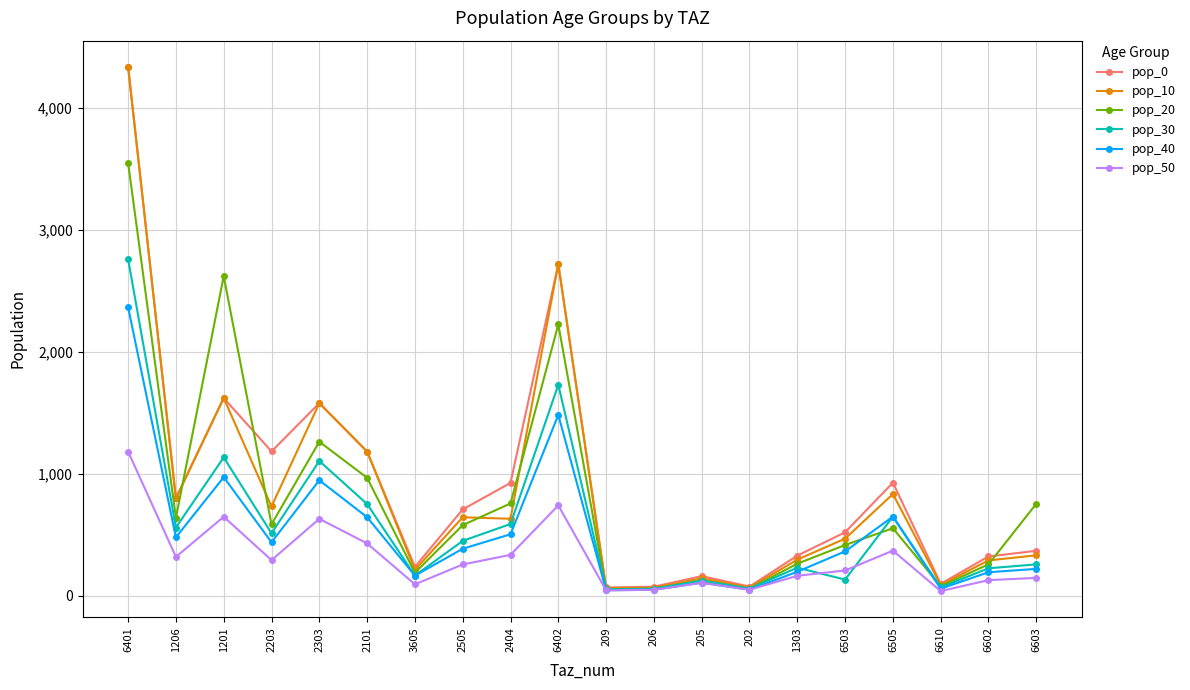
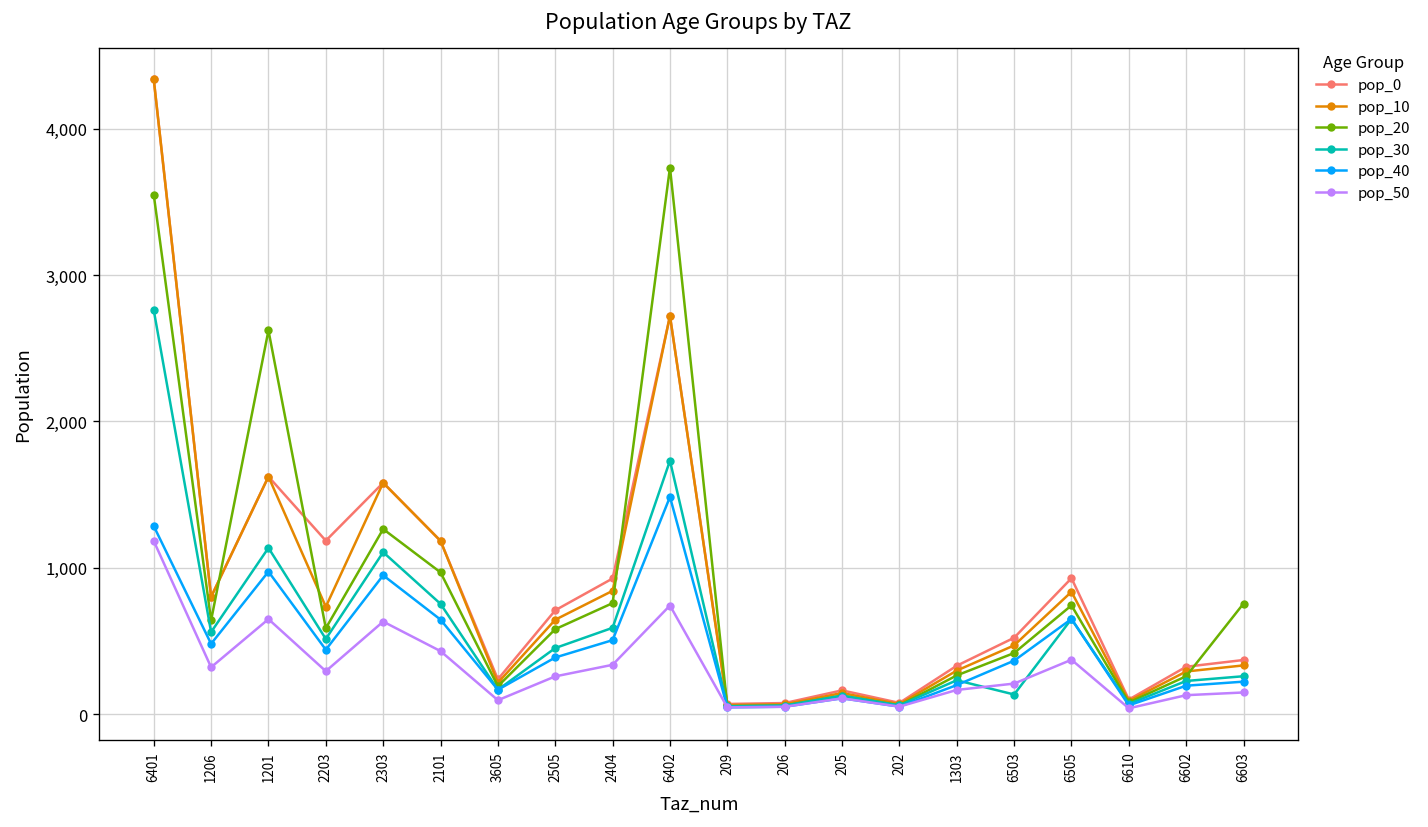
pop_40, 6401: 2,370 -> 1,290
pop_10, 2404: 630 -> 840
pop_20, 6402: 2,230 -> 3,730
pop_20, 6505: 550 -> 740
